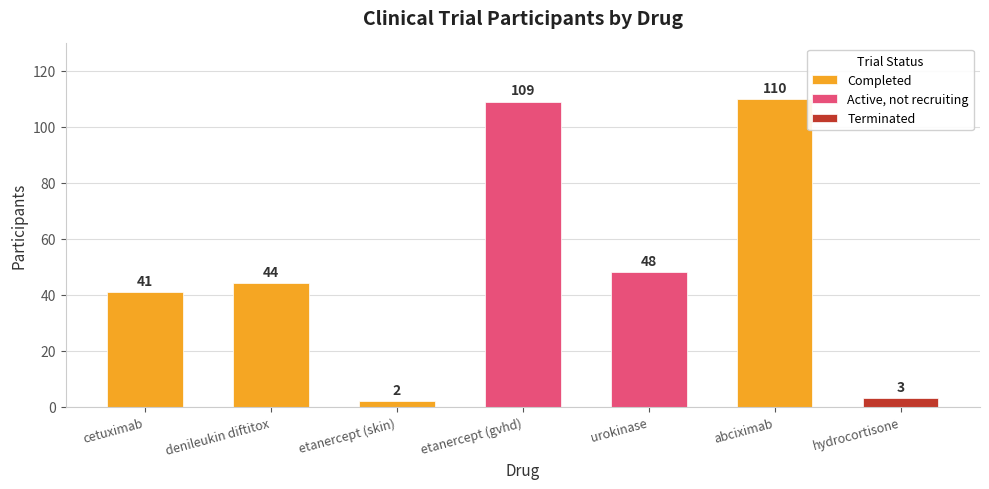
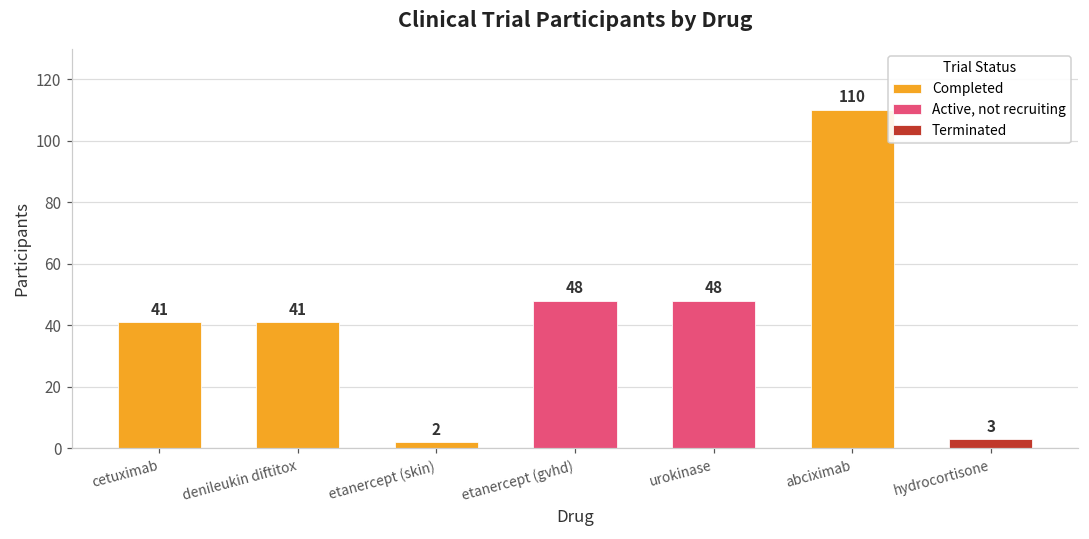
denileukin diftitox: 44 -> 41
etanercept (gvhd): 109 -> 48
